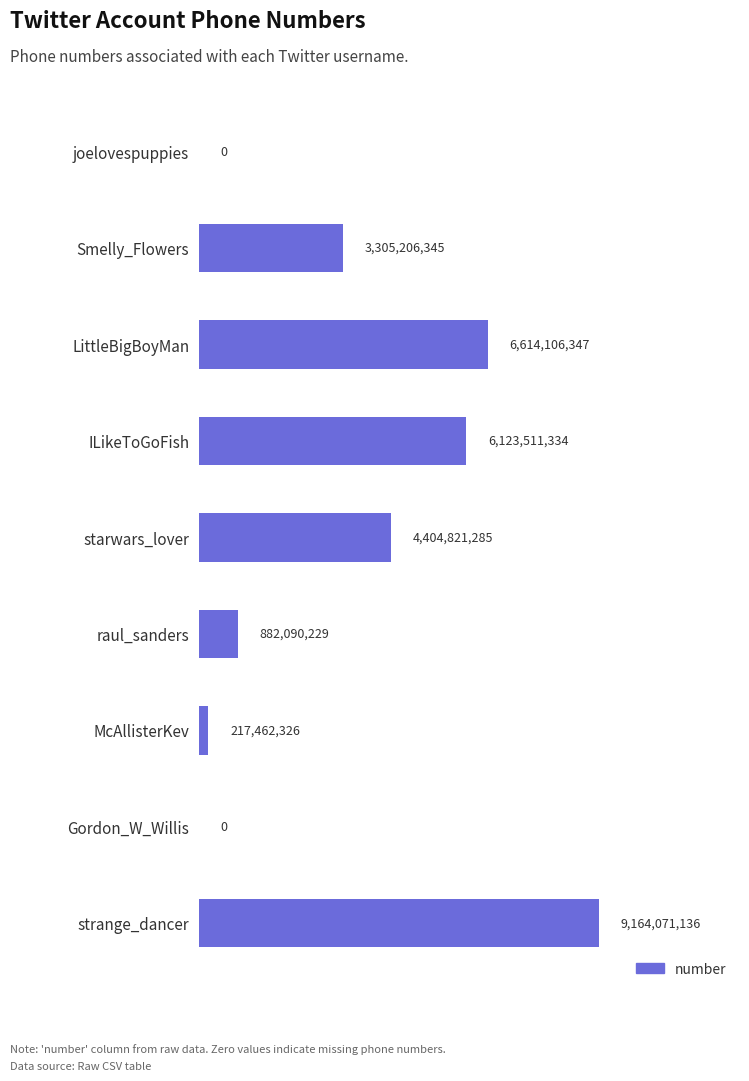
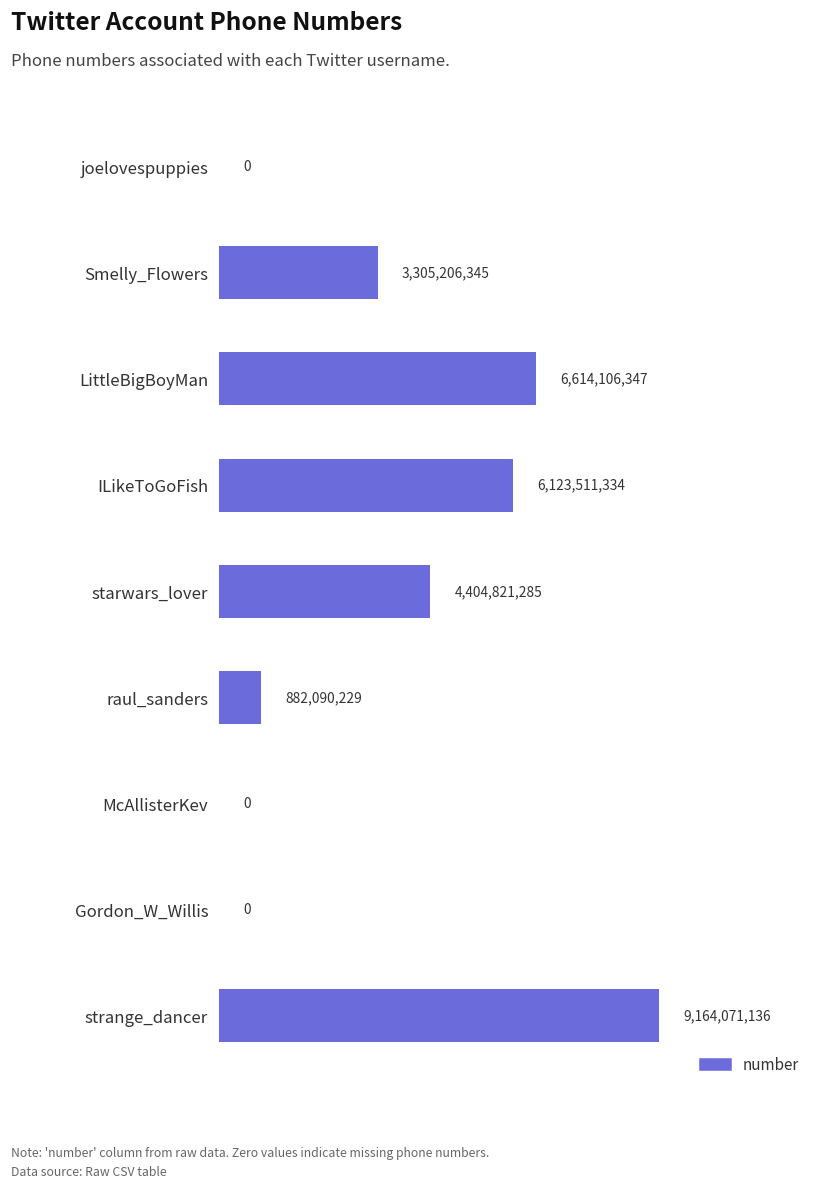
McAllisterKev: 217,462,326 -> 0
